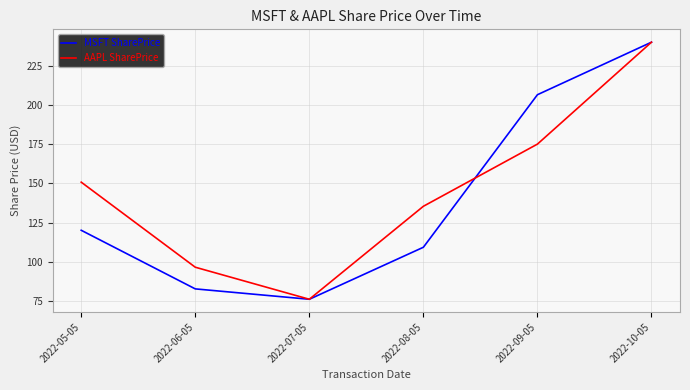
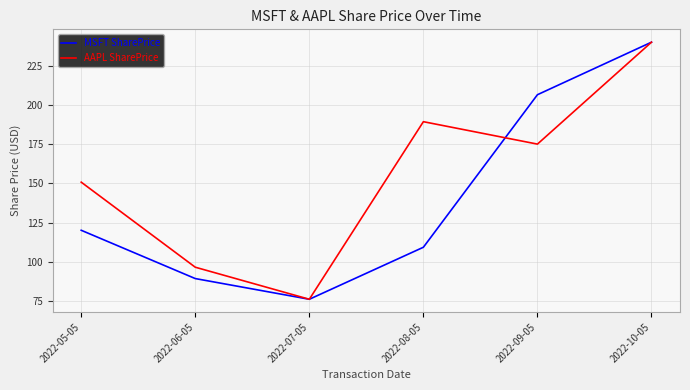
MSFT SharePrice, 2022-06-05: 83 -> 89
AAPL SharePrice, 2022-08-05: 135 -> 189
